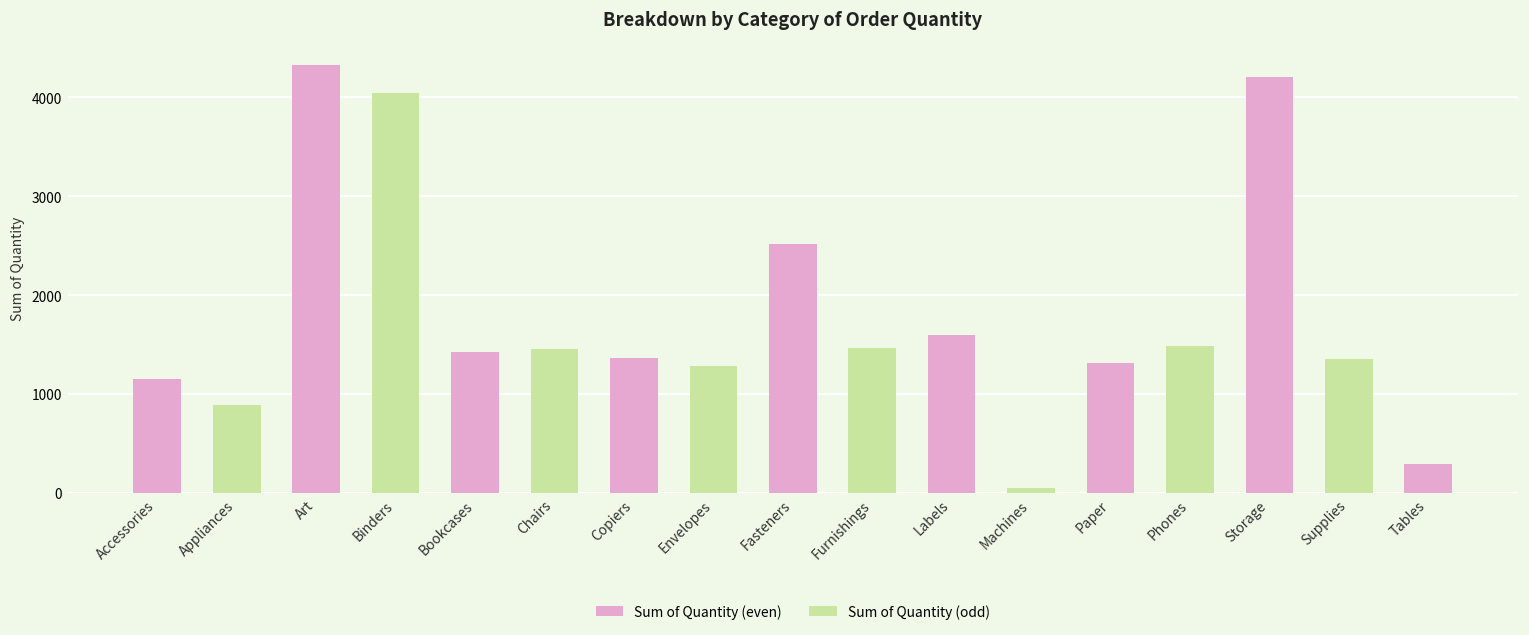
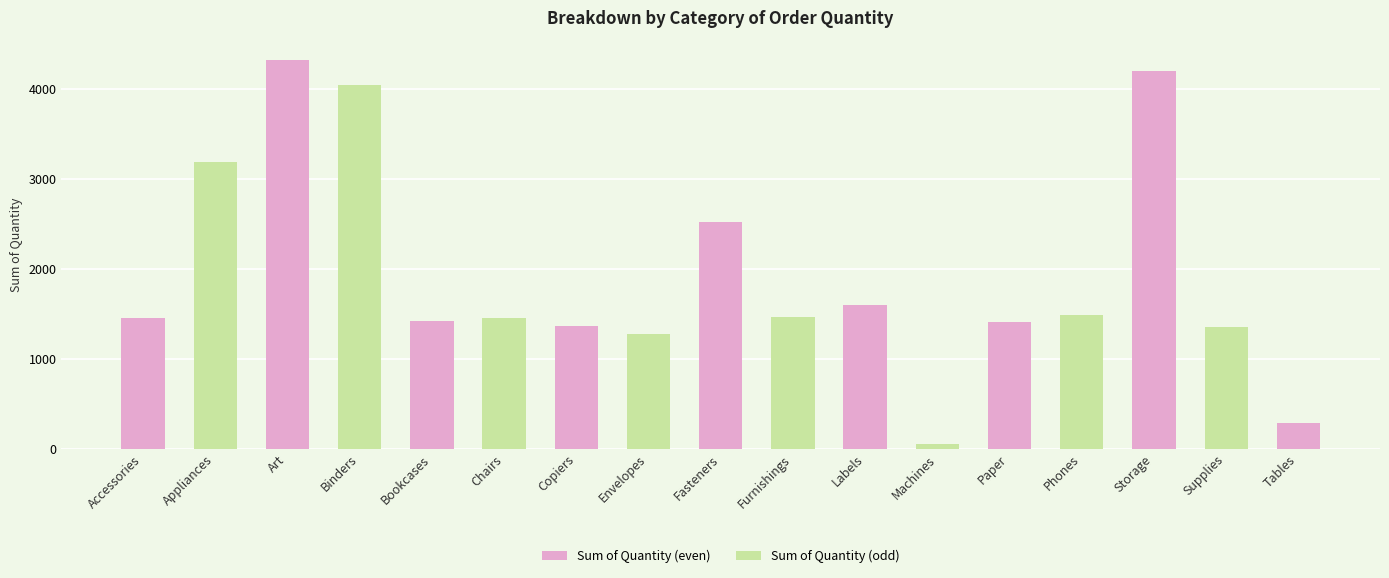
Accessories: 1200 -> 1500
Appliances: 900 -> 3200
Paper: 1300 -> 1400
